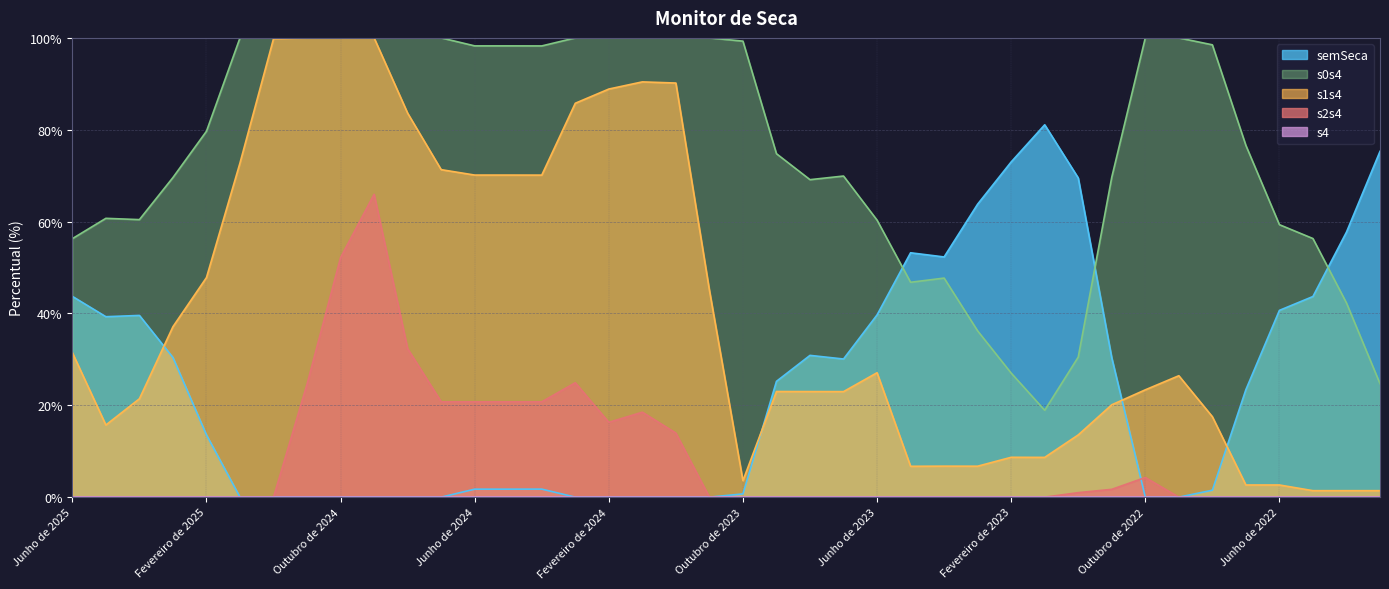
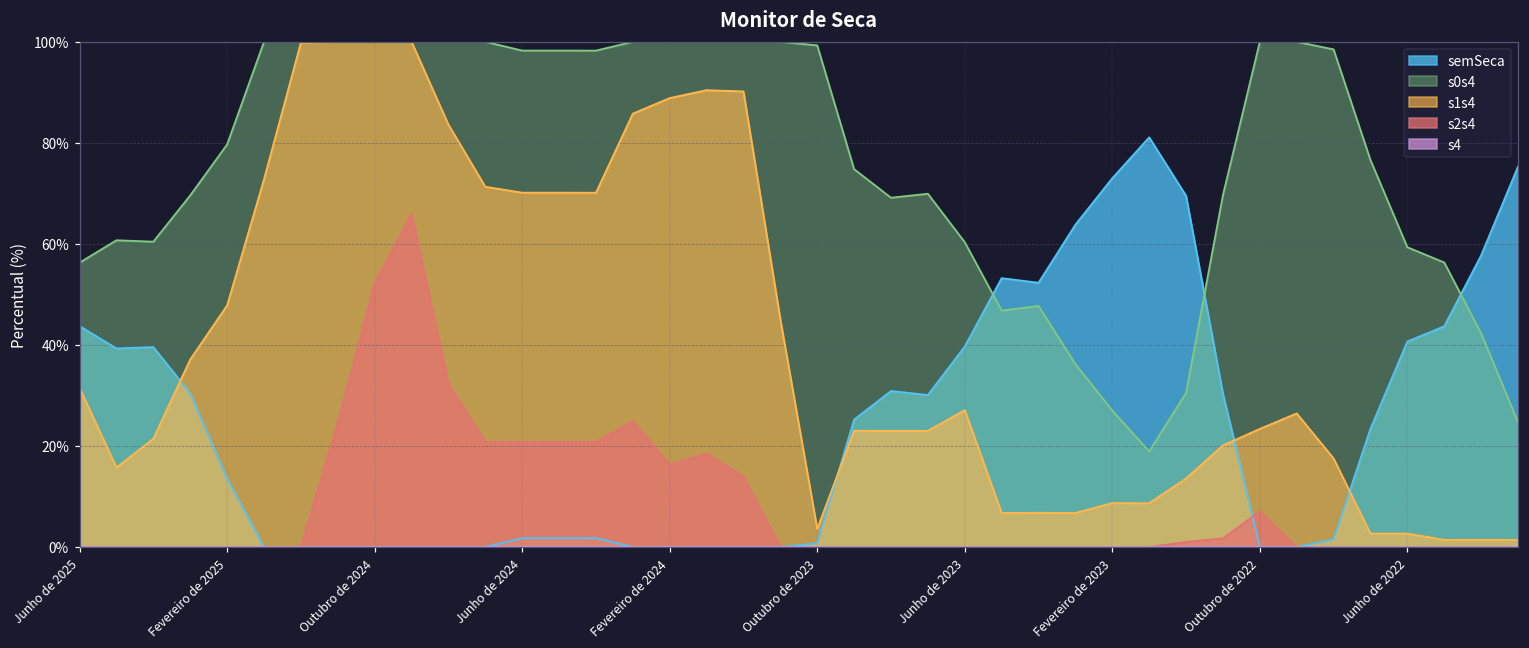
s2s4, Outubro de 2022: 4% -> 7%
